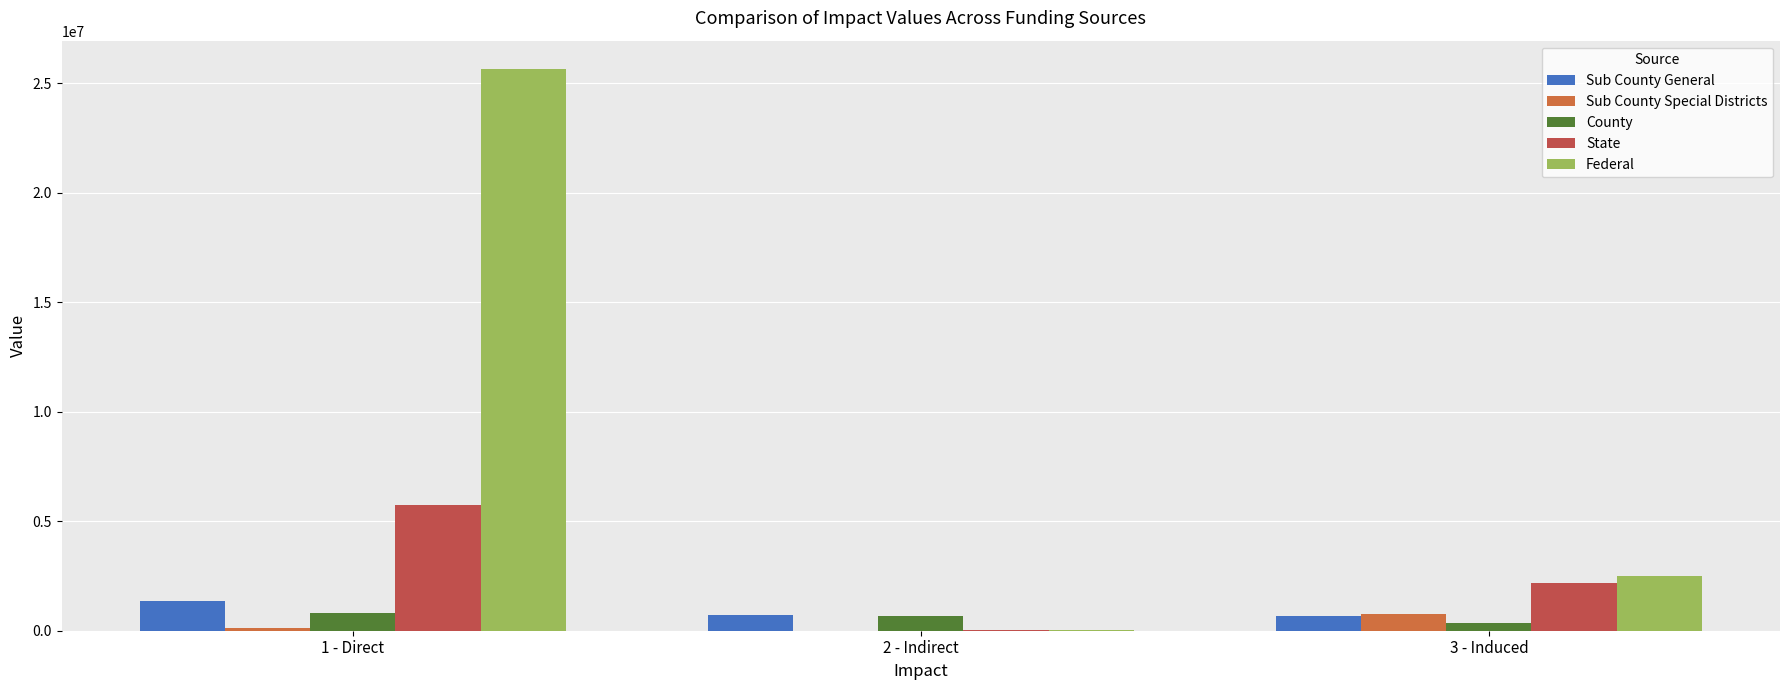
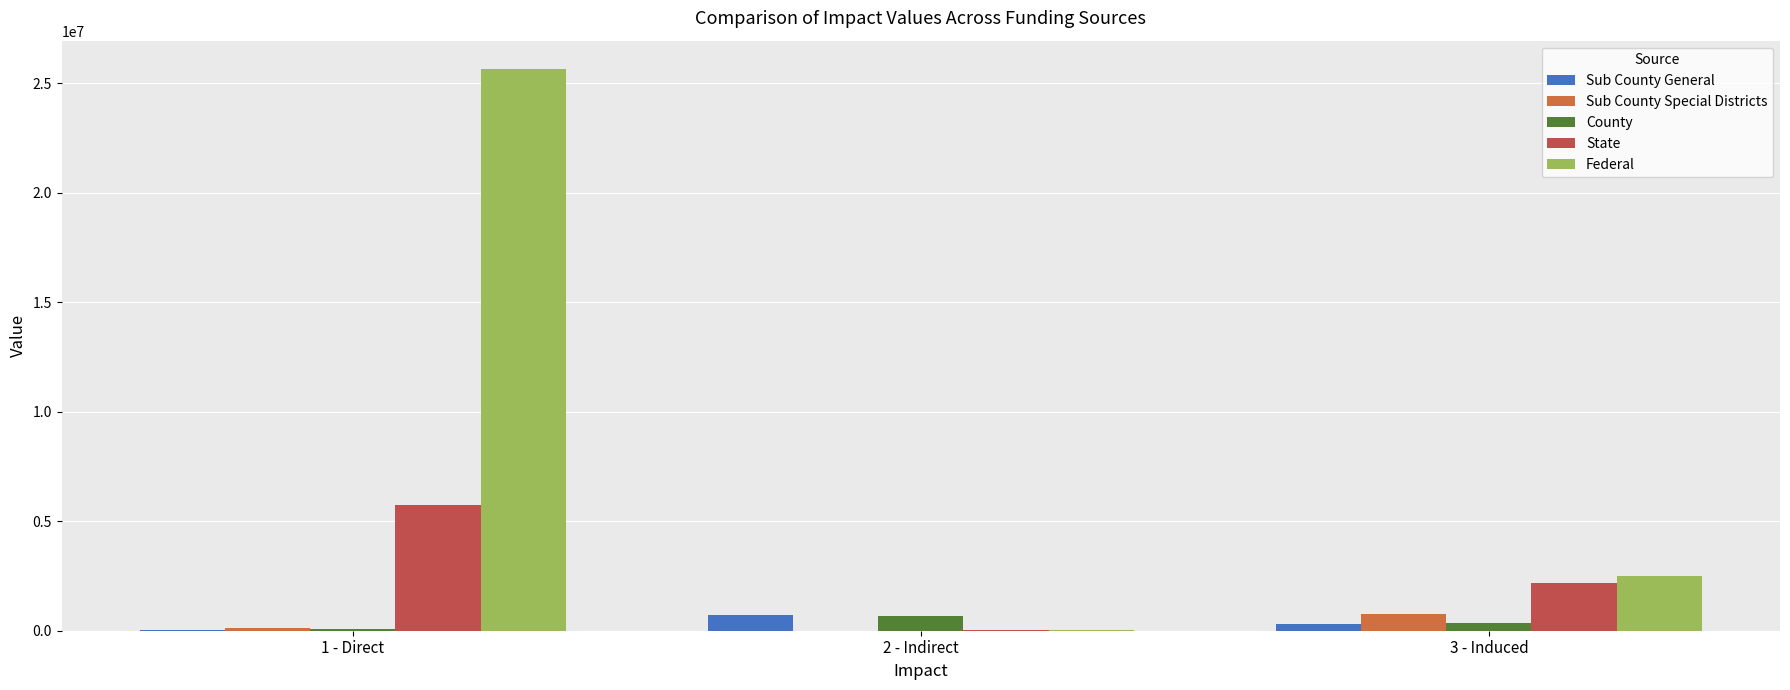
Sub County General, 1 - Direct: 1400000 -> 0
County, 1 - Direct: 800000 -> 100000
Sub County General, 3 - Induced: 700000 -> 300000
